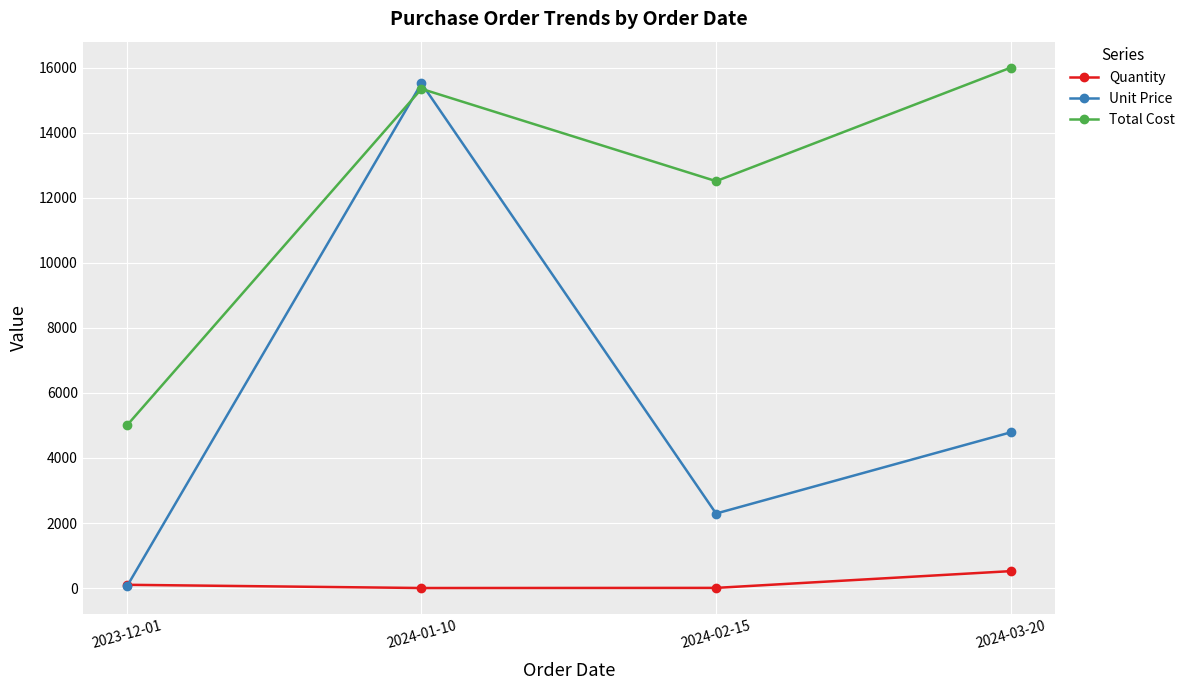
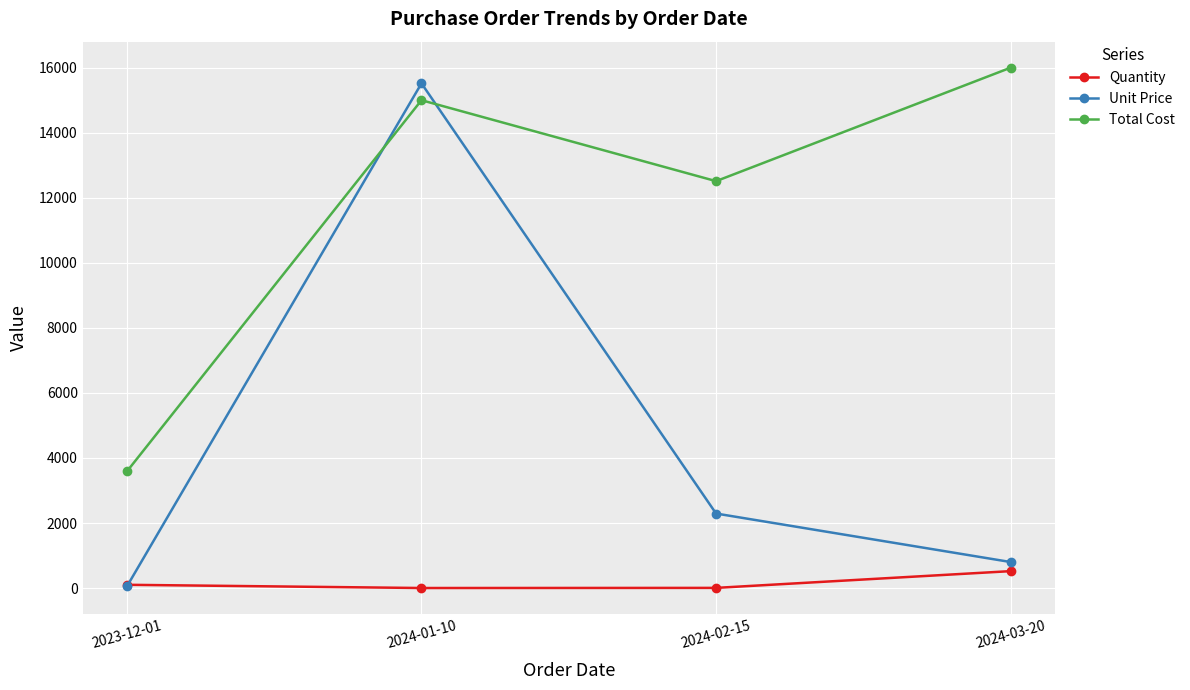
Total Cost, 2023-12-01: 5000 -> 3600
Total Cost, 2024-01-10: 15300 -> 15000
Unit Price, 2024-03-20: 4800 -> 800
